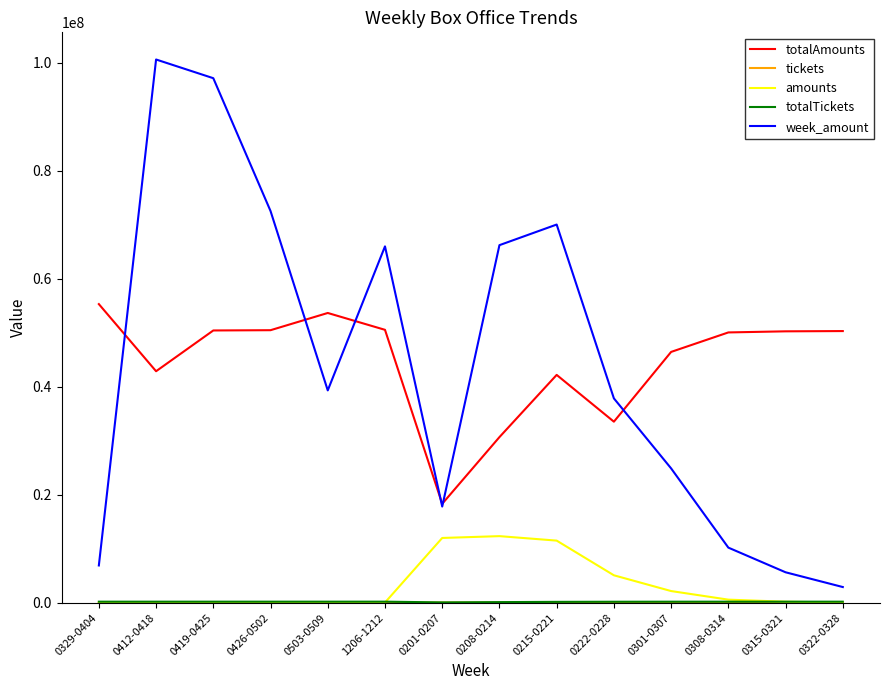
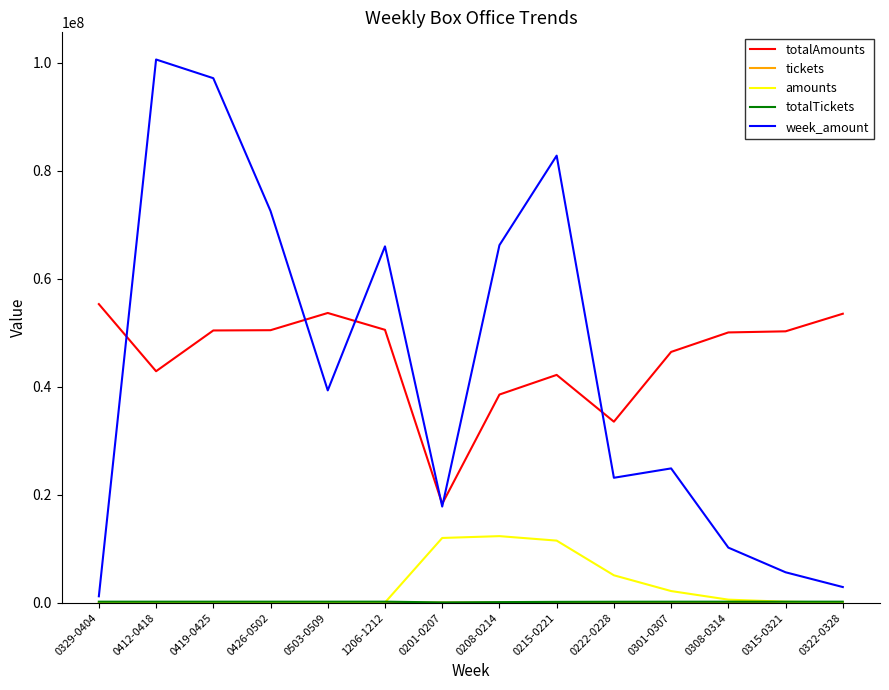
week_amount, 0329-0404: 7000000 -> 1000000
totalAmounts, 0208-0214: 31000000 -> 39000000
week_amount, 0215-0221: 70000000 -> 83000000
week_amount, 0222-0228: 38000000 -> 23000000
totalAmounts, 0322-0328: 50000000 -> 54000000
